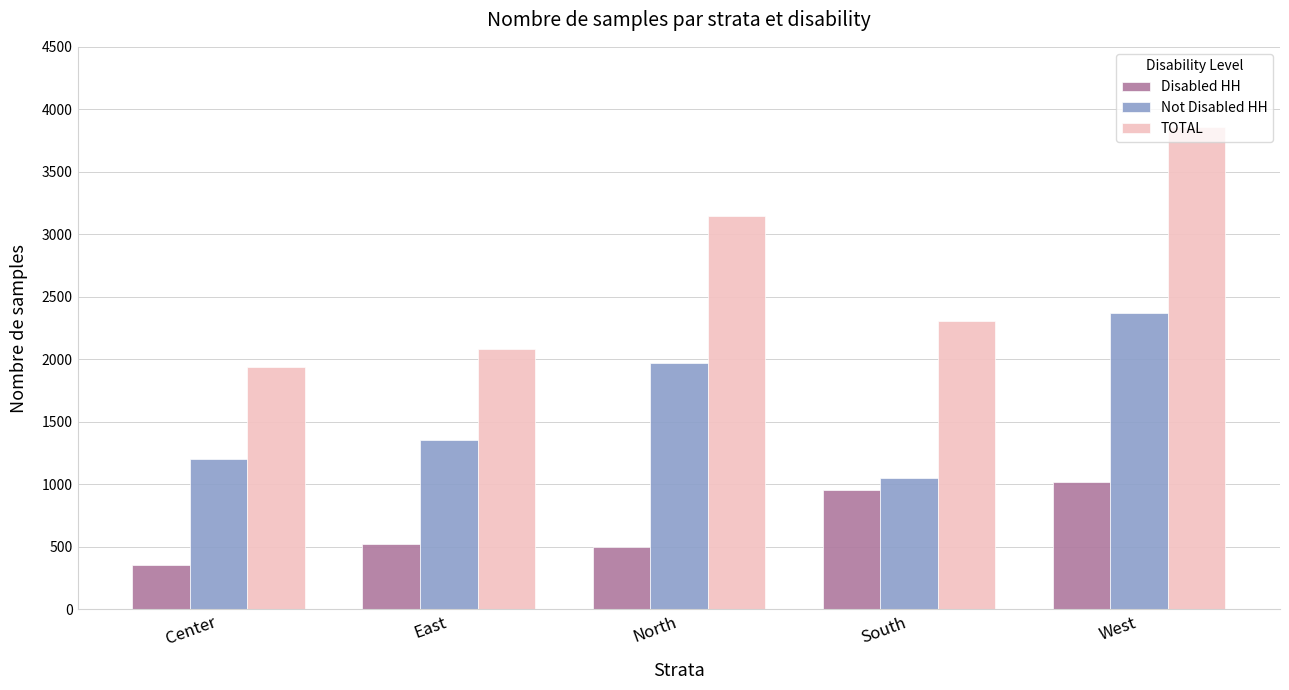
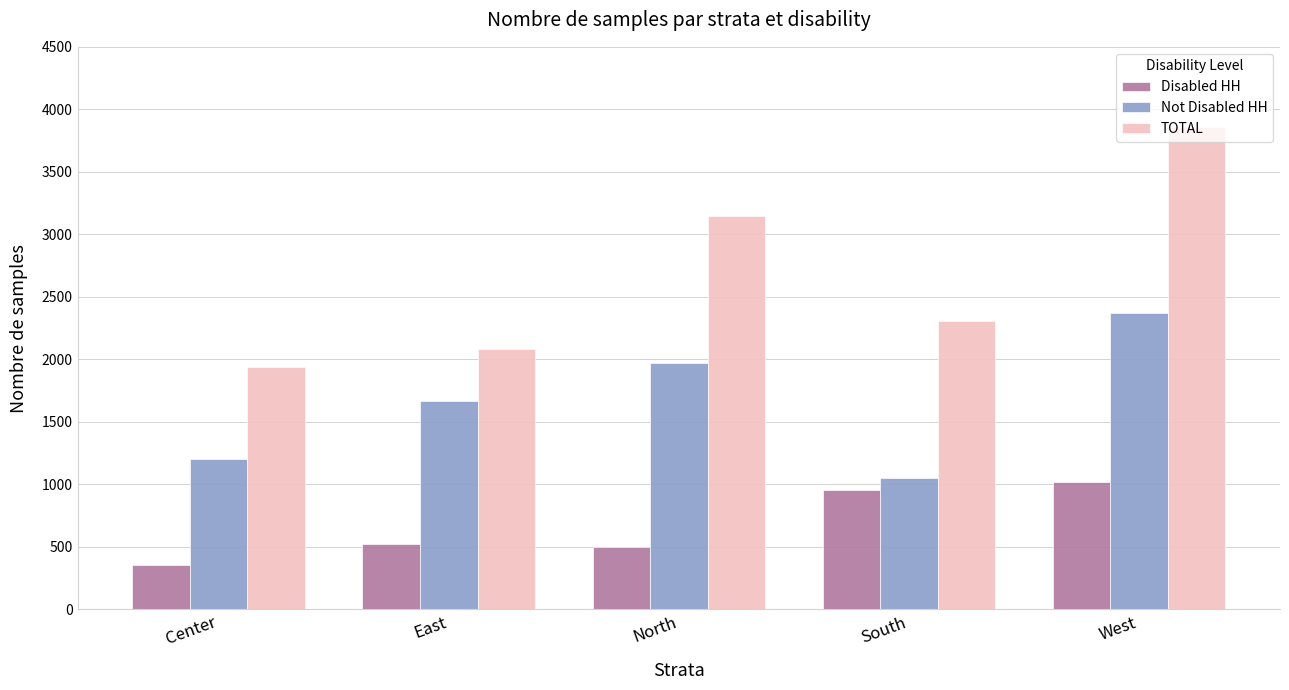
Not Disabled HH, East: 1350 -> 1670
